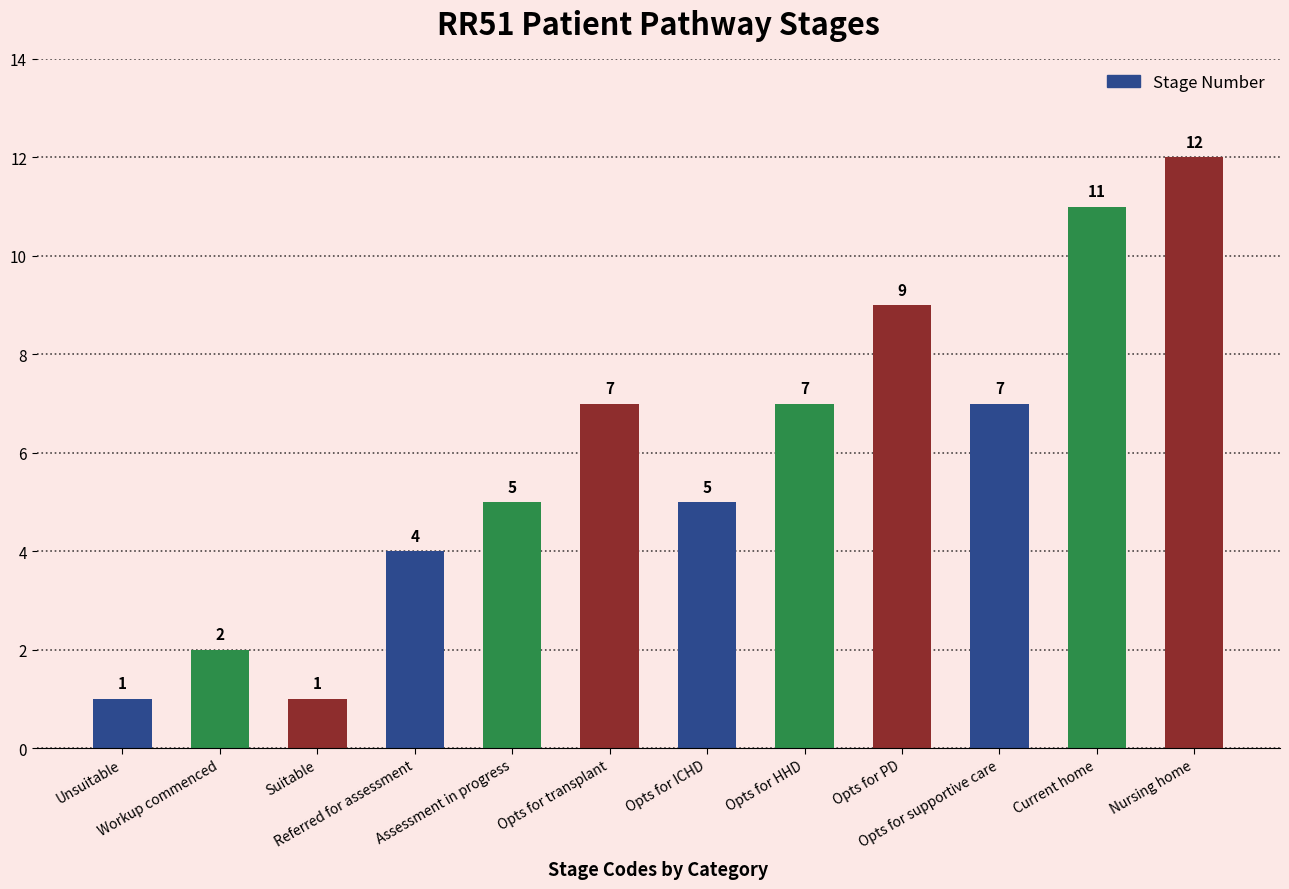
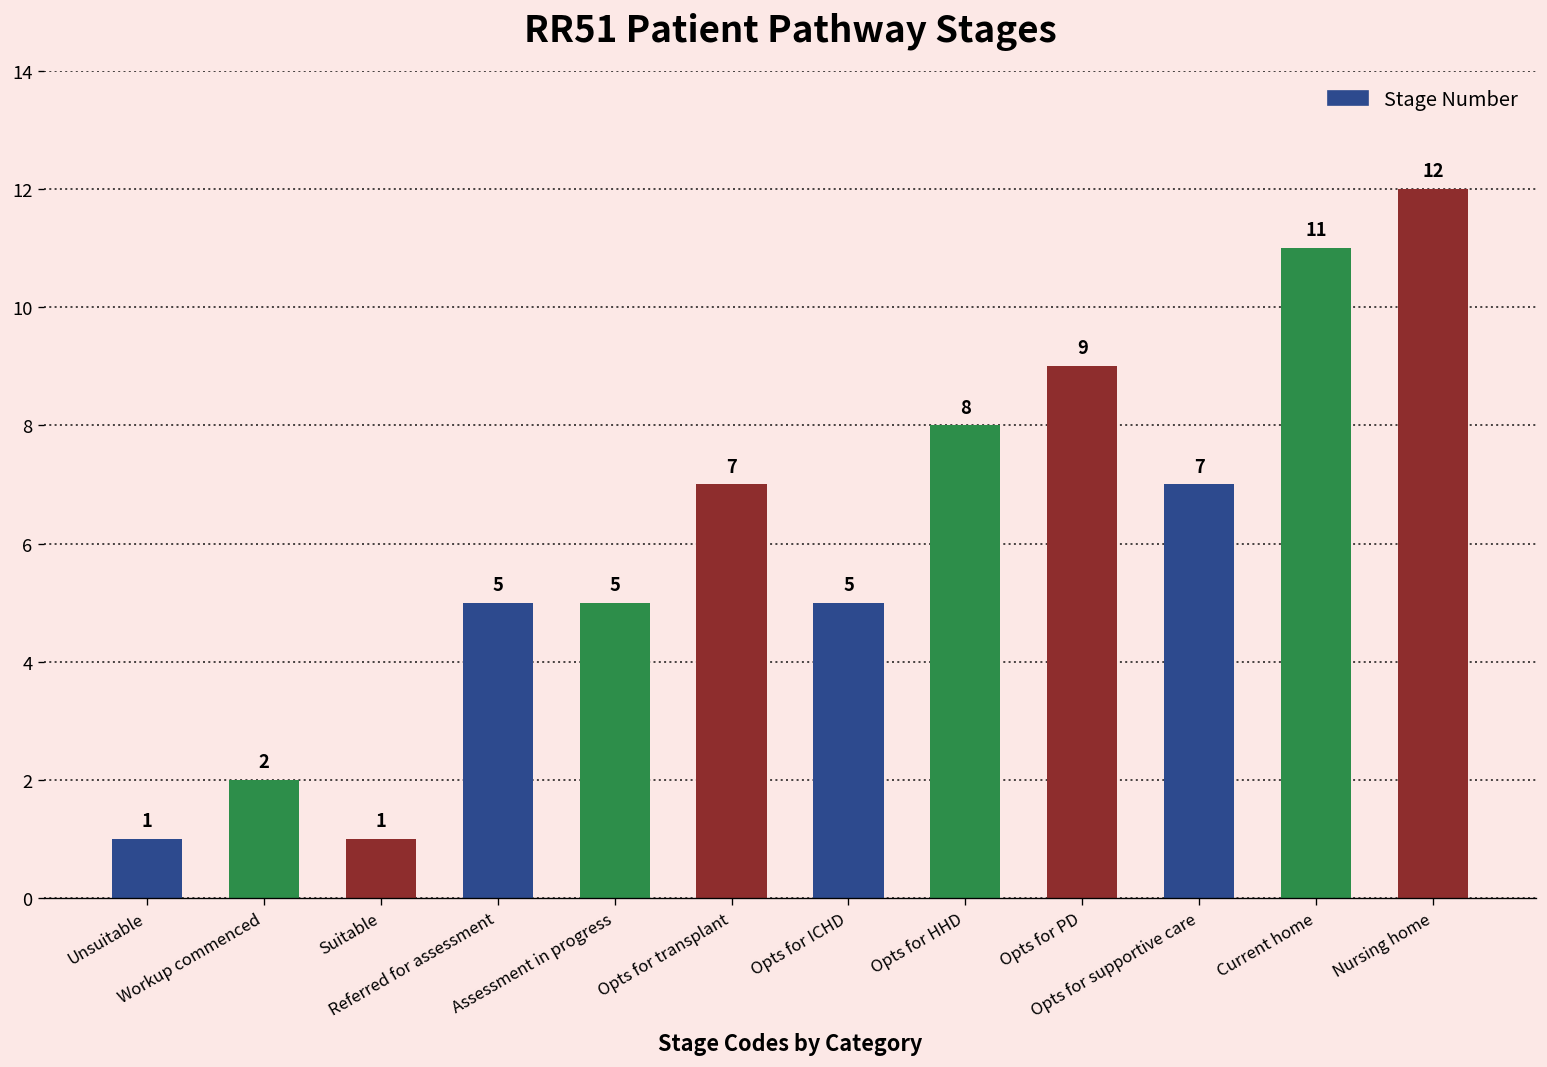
Referred for assessment: 4 -> 5
Opts for HHD: 7 -> 8
